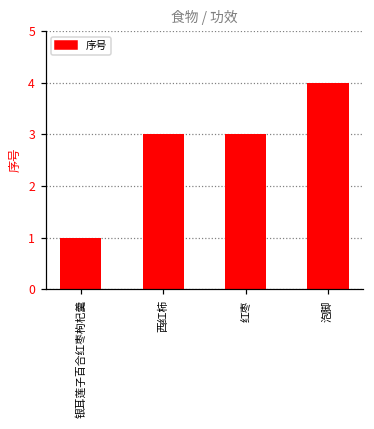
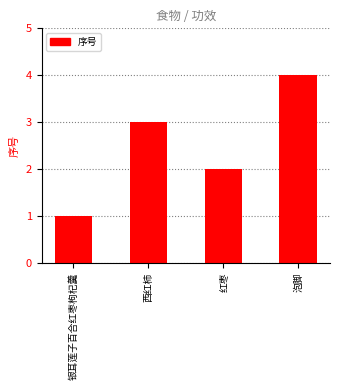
红枣: 3 -> 2
